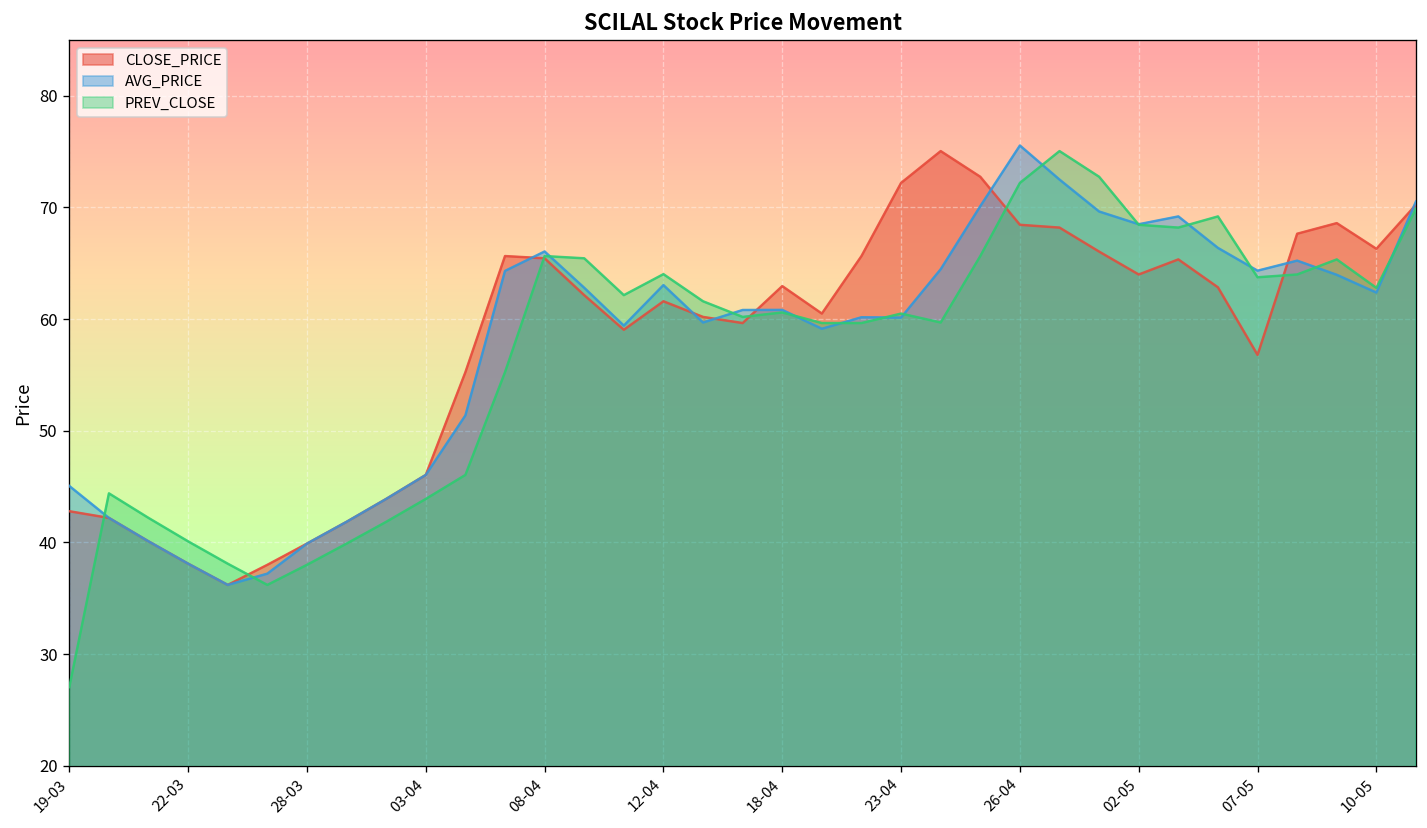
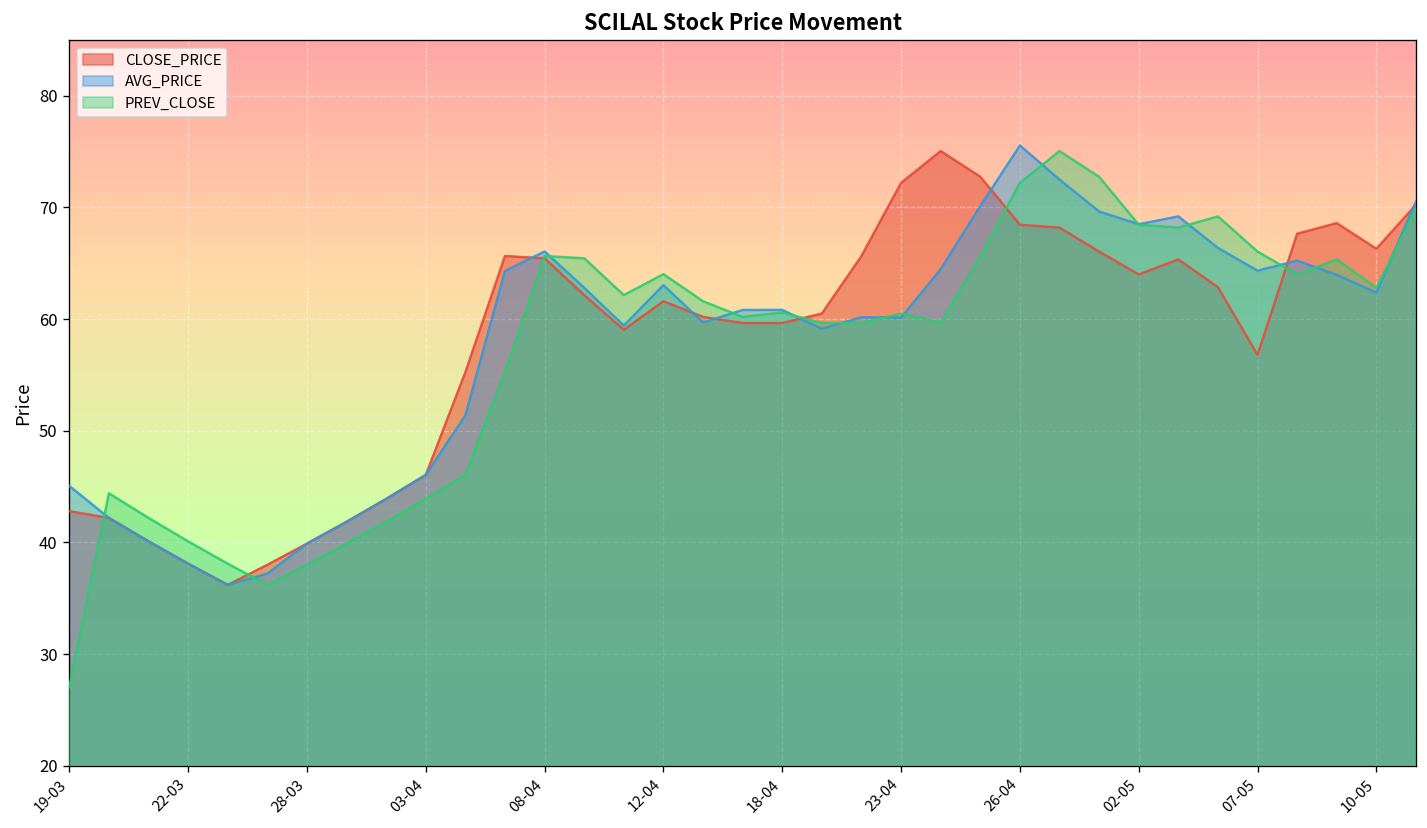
CLOSE_PRICE, 18-04: 63 -> 60
PREV_CLOSE, 07-05: 64 -> 66
